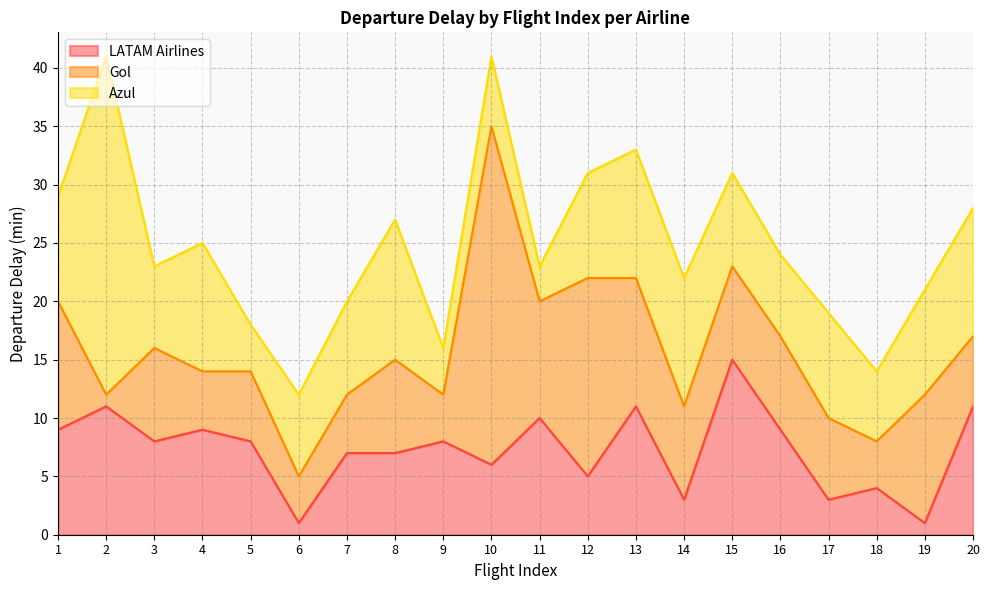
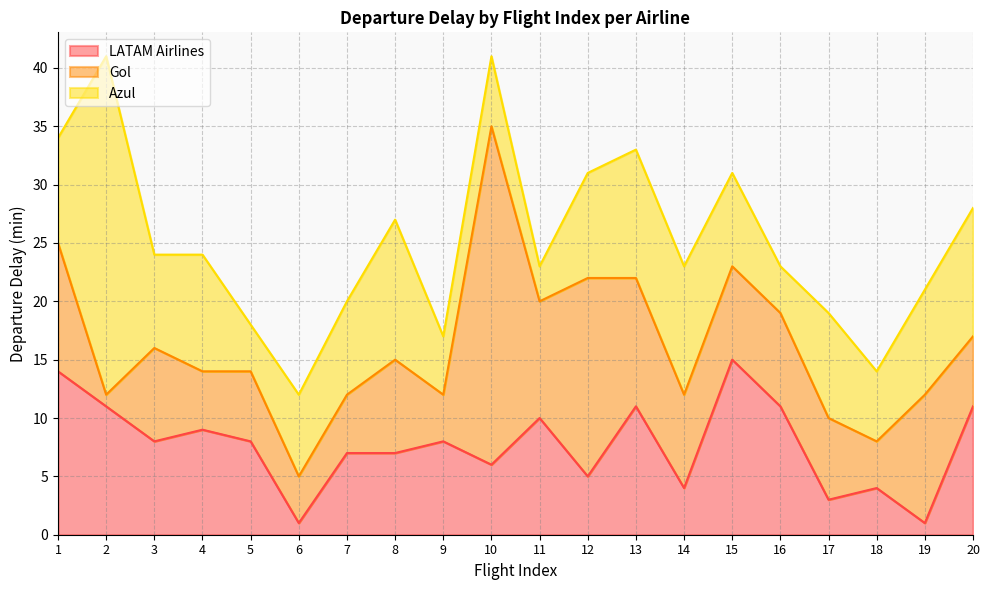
LATAM Airlines, 1: 9 -> 14
Azul, 3: 7 -> 8
Azul, 4: 11 -> 10
Azul, 9: 4 -> 5
LATAM Airlines, 14: 3 -> 4
LATAM Airlines, 16: 9 -> 11
Azul, 16: 7 -> 4
